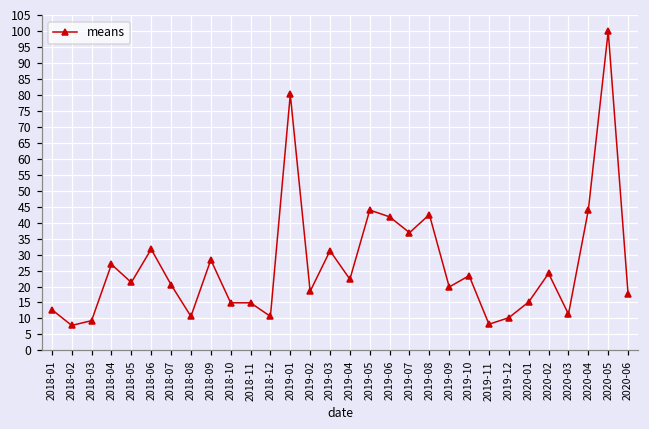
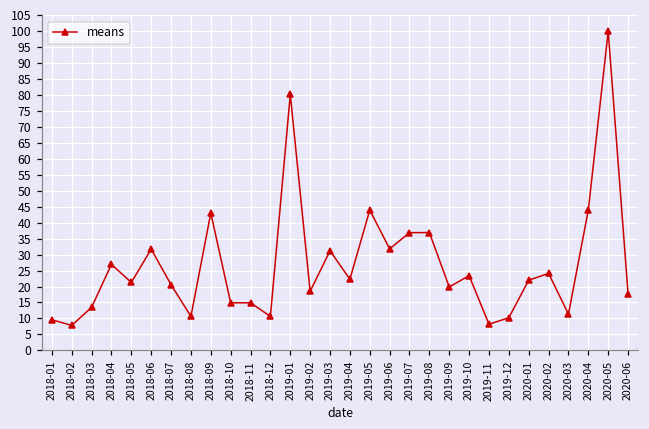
2018-01: 13 -> 10
2018-03: 9 -> 13
2018-09: 28 -> 43
2019-06: 42 -> 32
2019-08: 43 -> 37
2020-01: 15 -> 22
